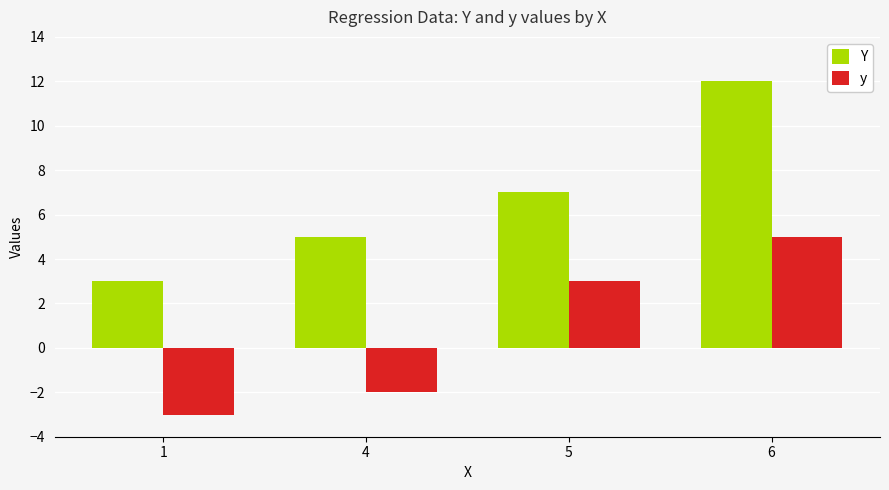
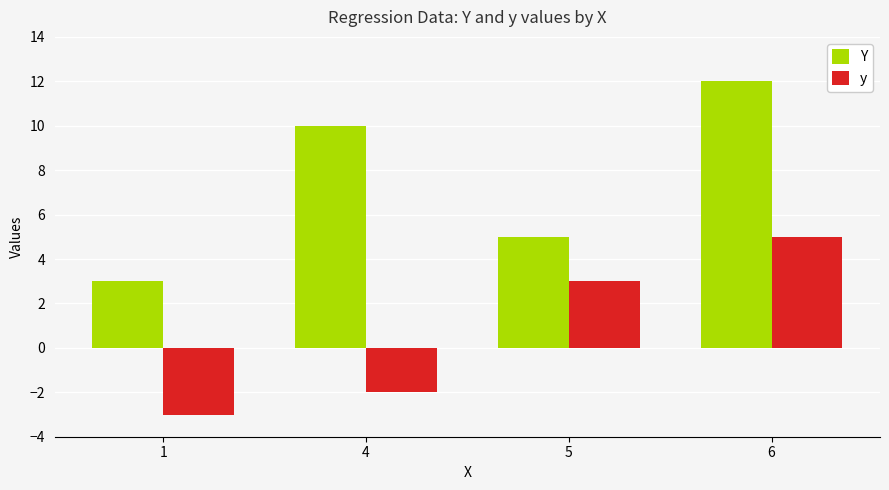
Y, 4: 5 -> 10
Y, 5: 7 -> 5
